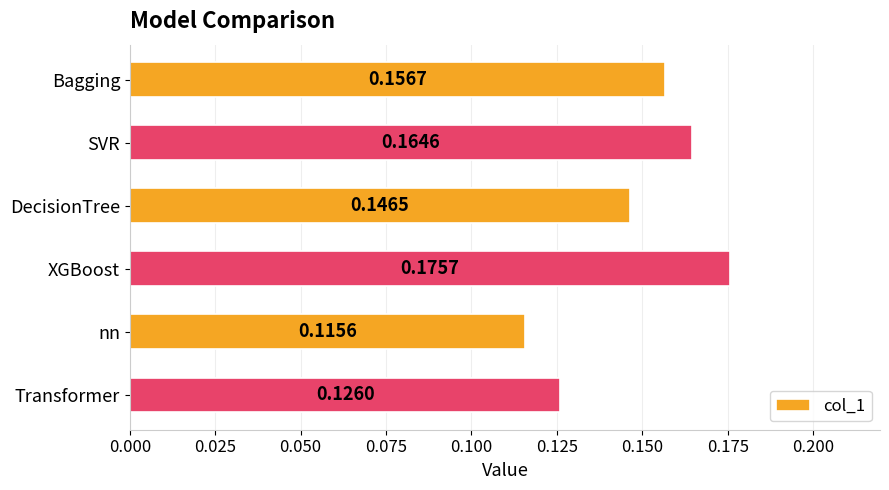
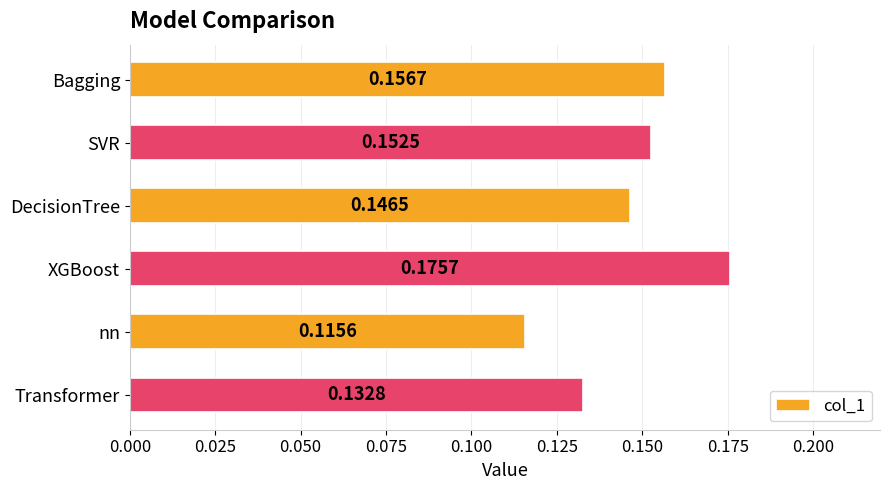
SVR: 0.1646 -> 0.1525
Transformer: 0.1260 -> 0.1328
